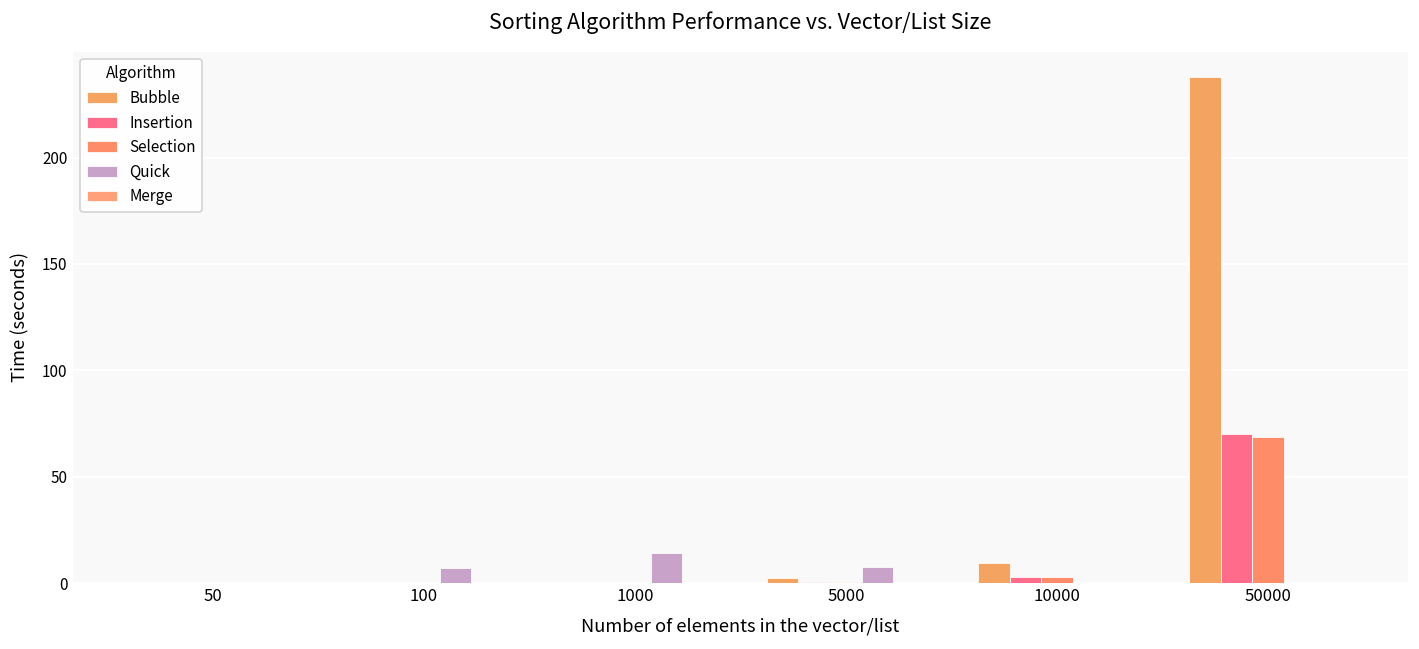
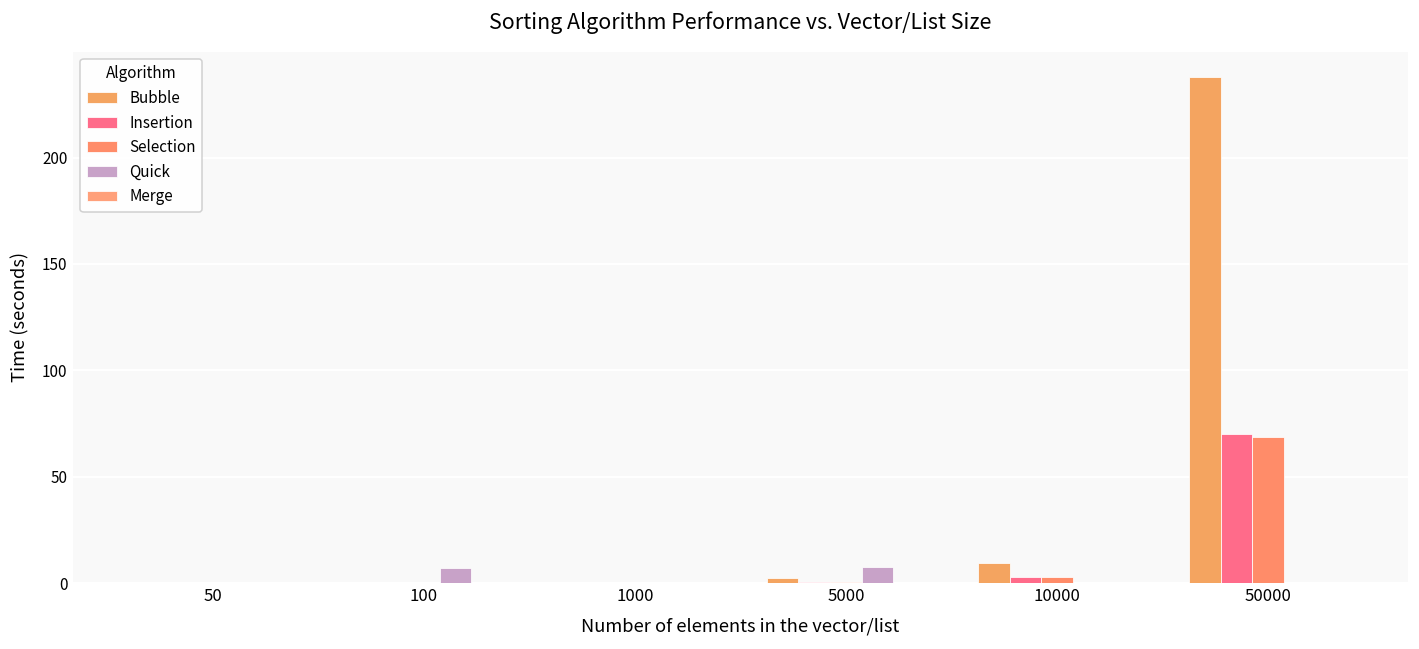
Quick, 1000: 14 -> 0
